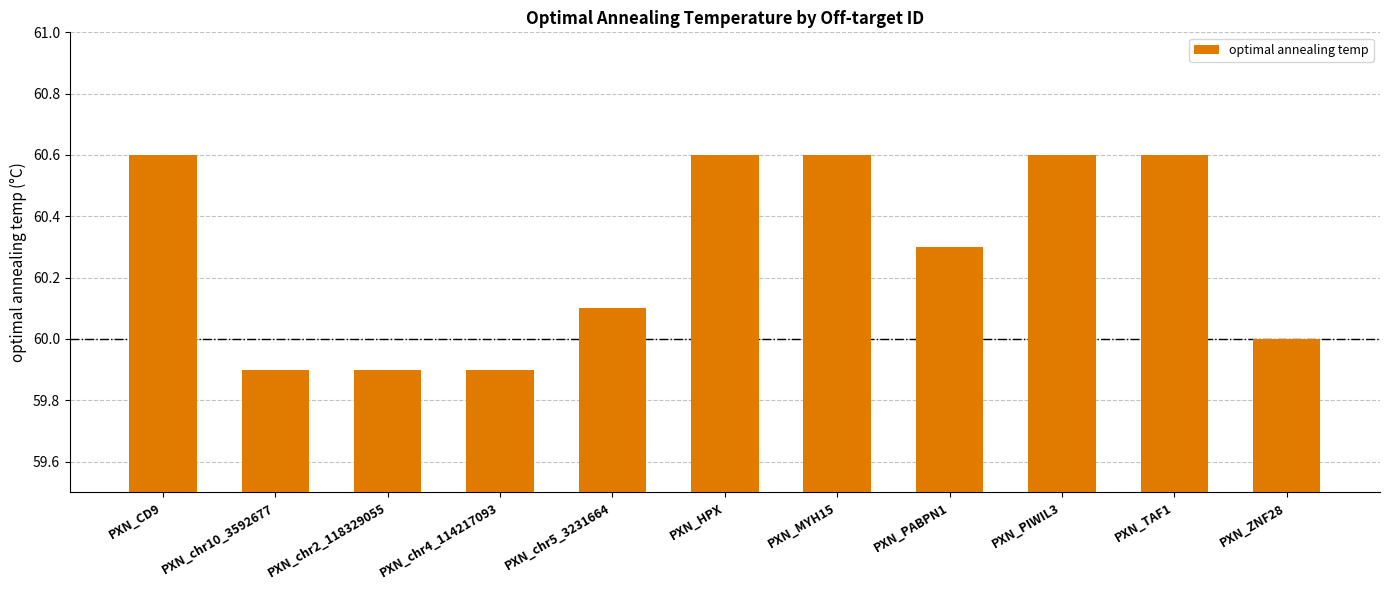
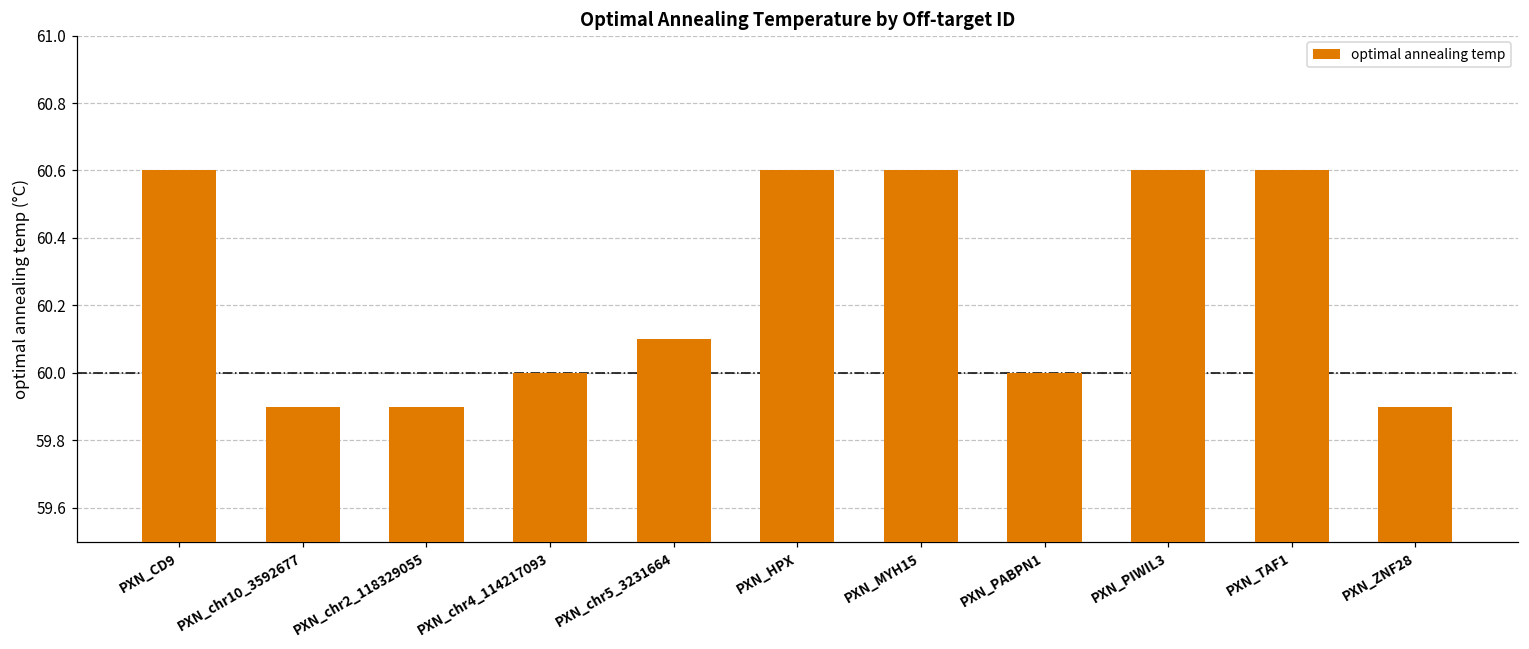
PXN_chr4_114217093: 59.9 -> 60.0
PXN_PABPN1: 60.3 -> 60.0
PXN_ZNF28: 60.0 -> 59.9
